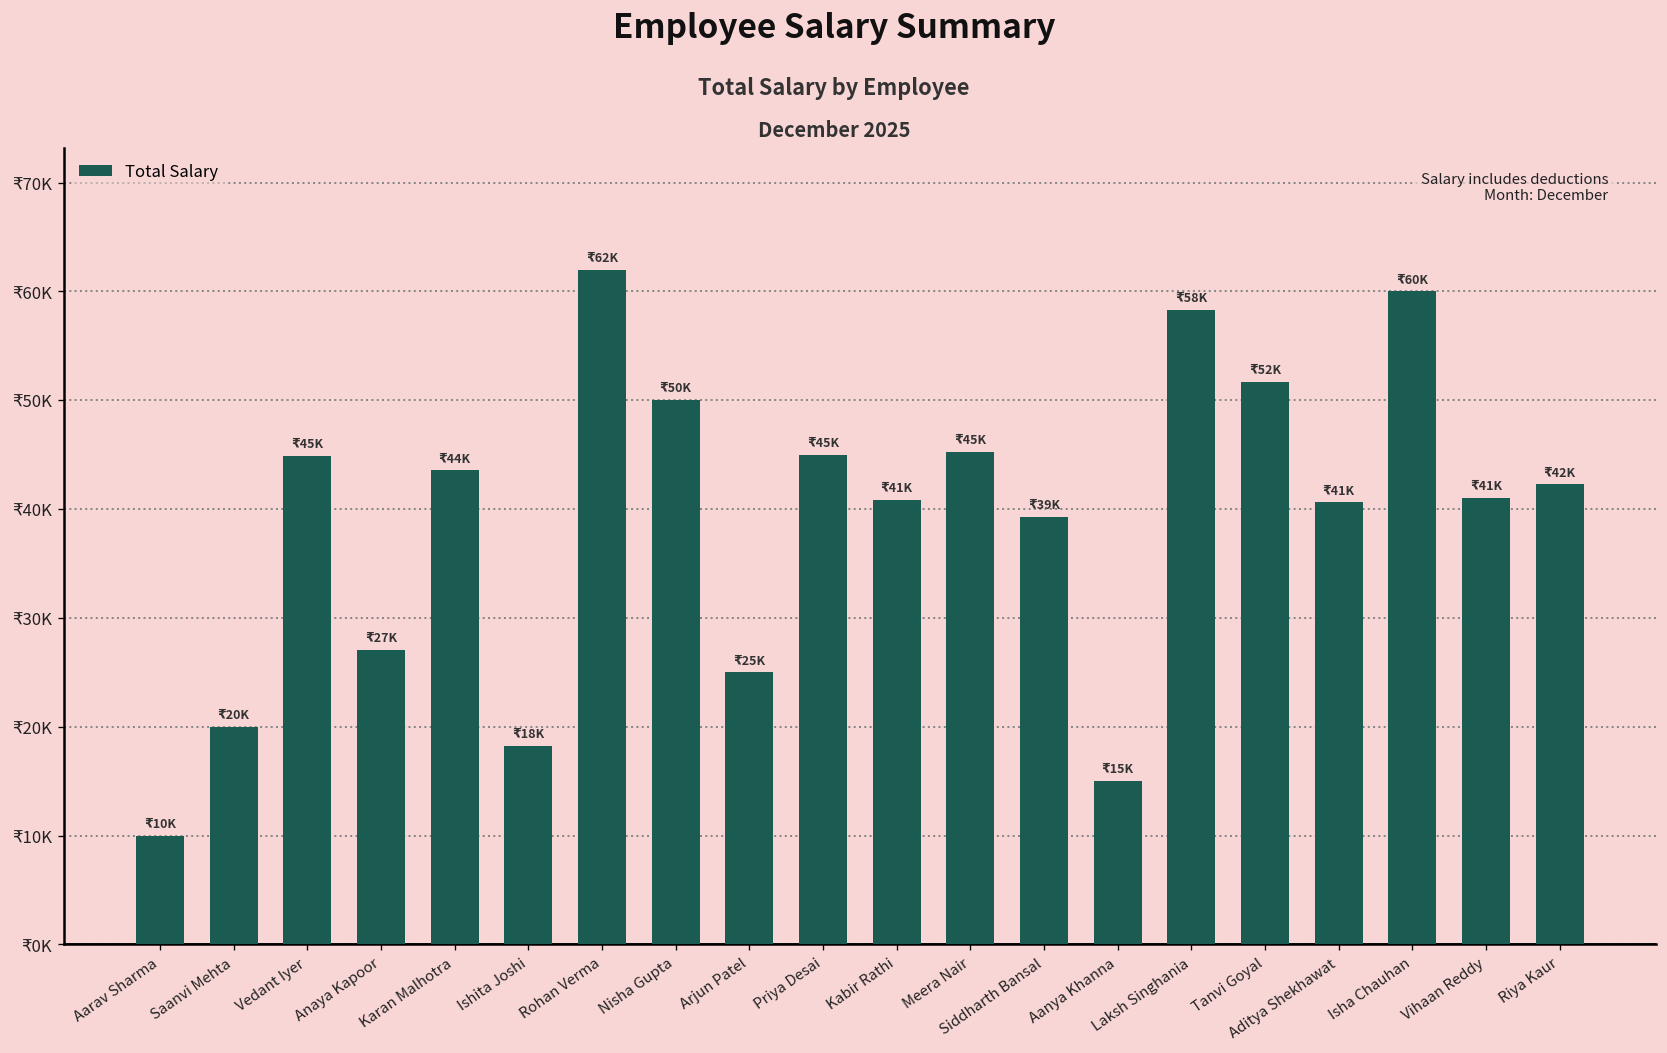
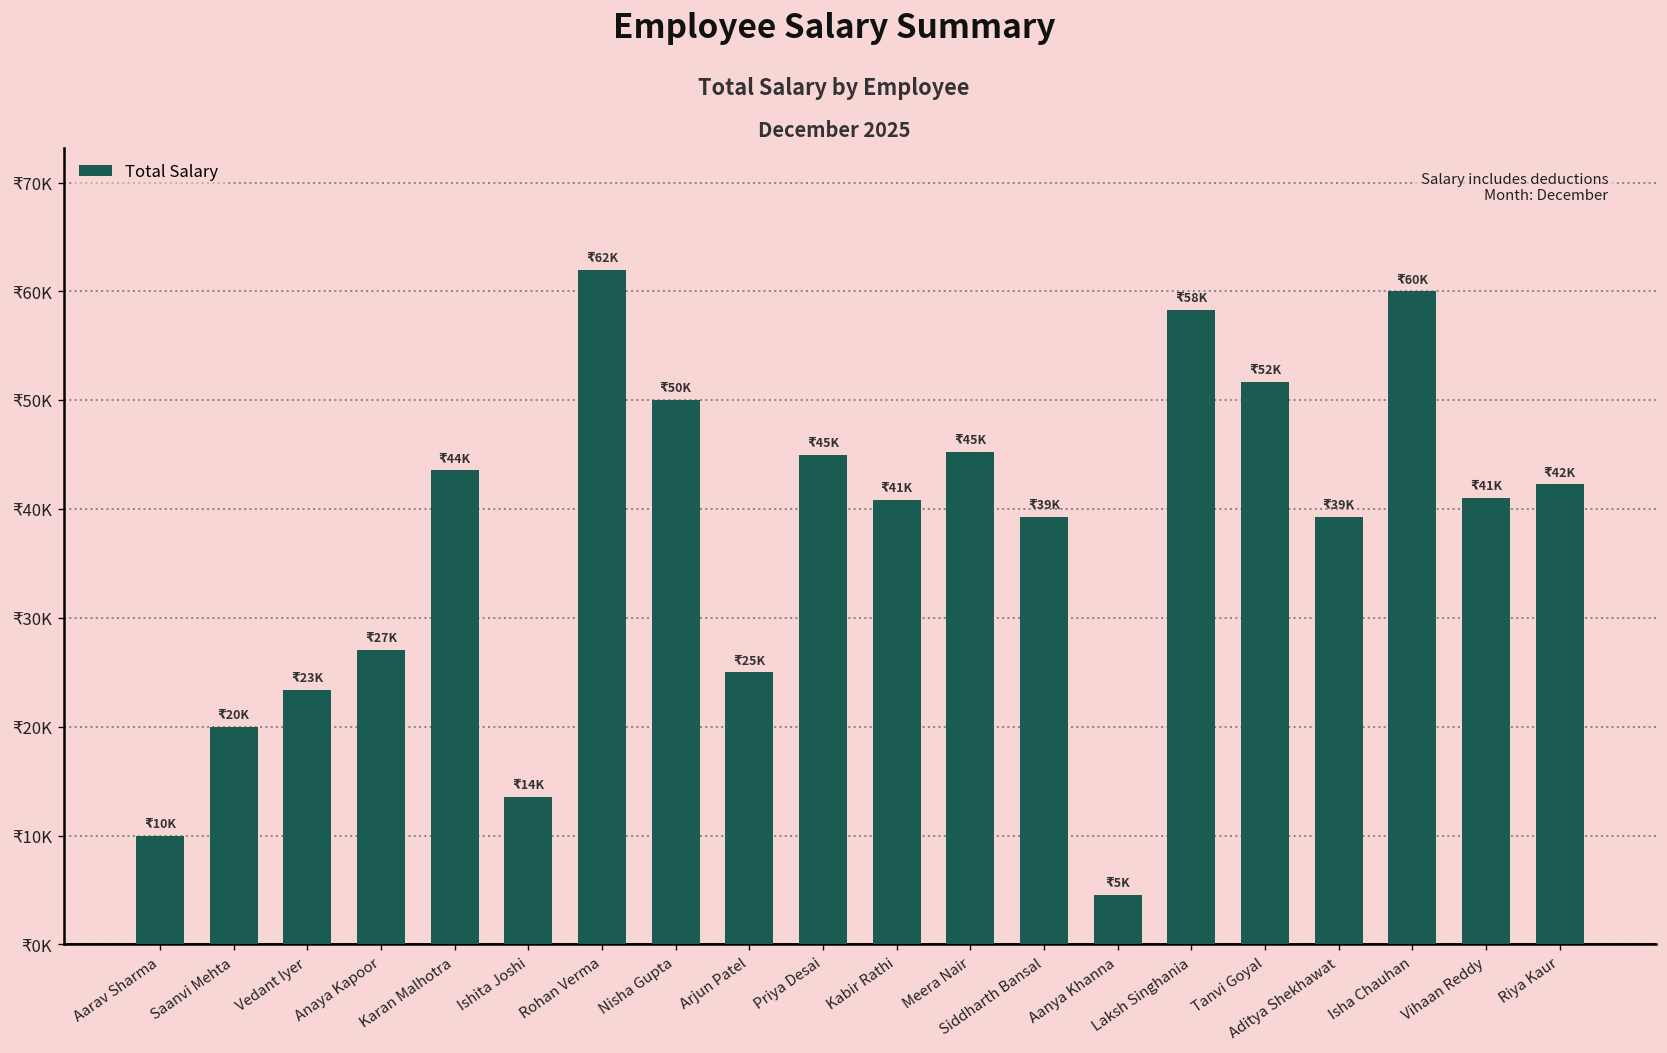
Vedant Iyer: 45K -> 23K
Ishita Joshi: 18K -> 14K
Aanya Khanna: 15K -> 5K
Aditya Shekhawat: 41K -> 39K
